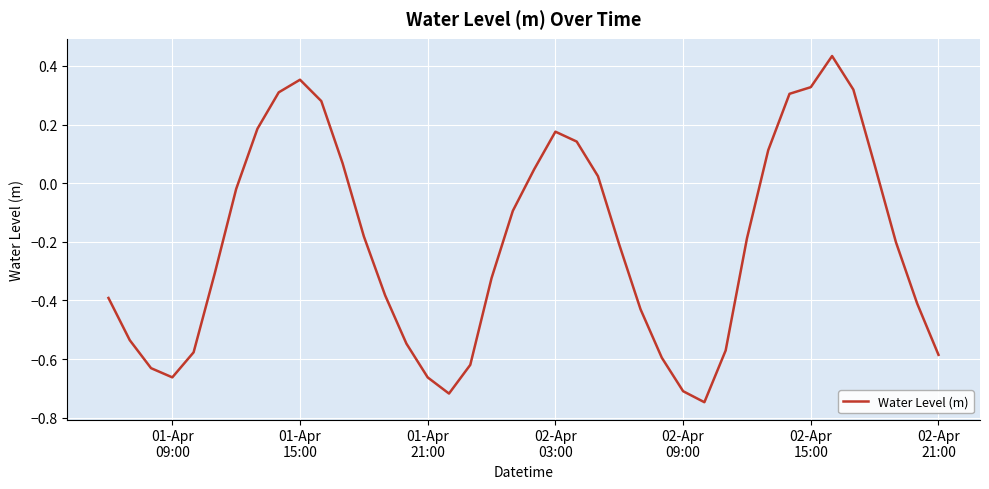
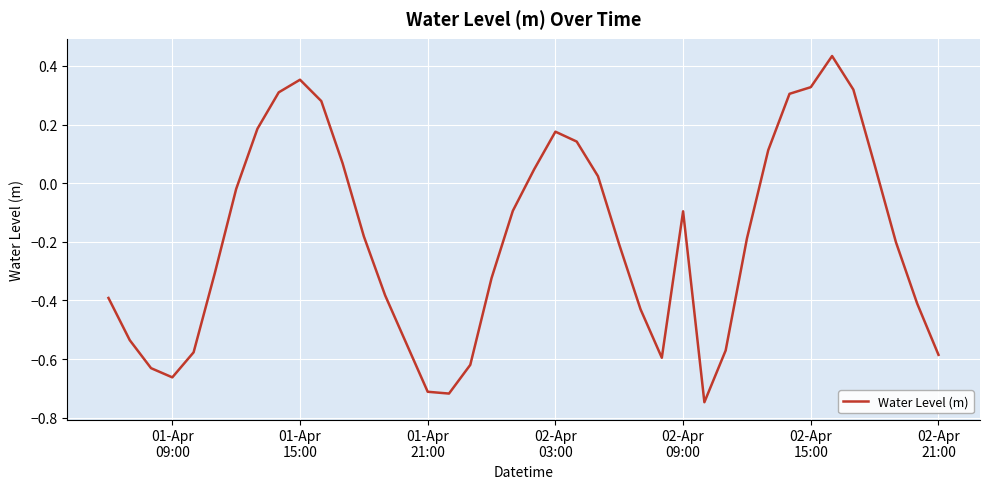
01-Apr 21:00: -0.66 -> -0.71
02-Apr 09:00: -0.71 -> -0.10
